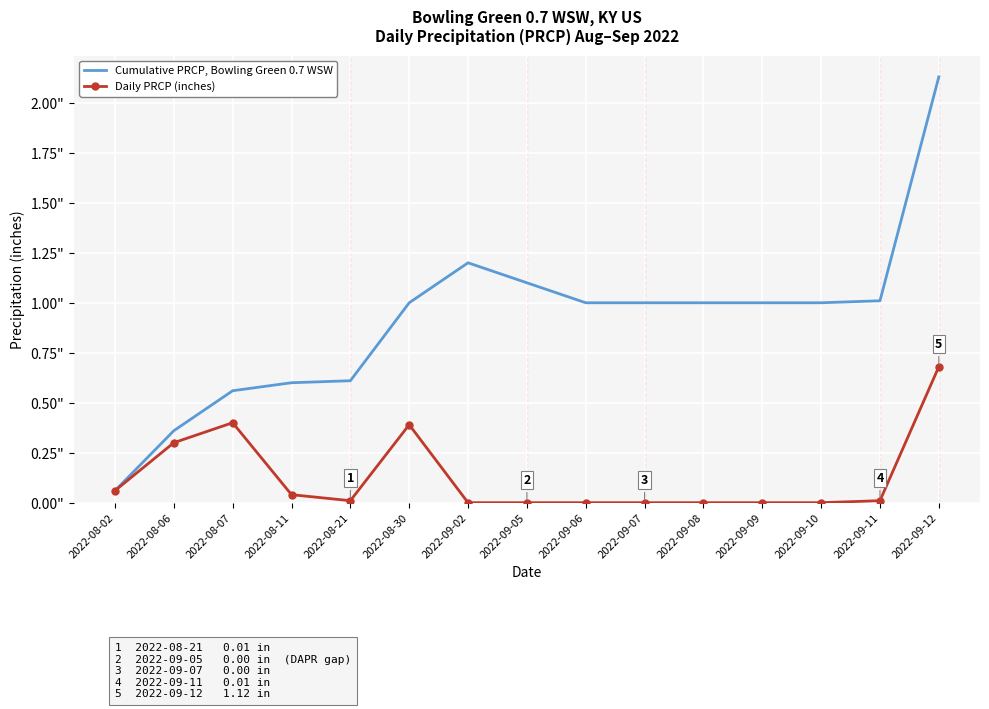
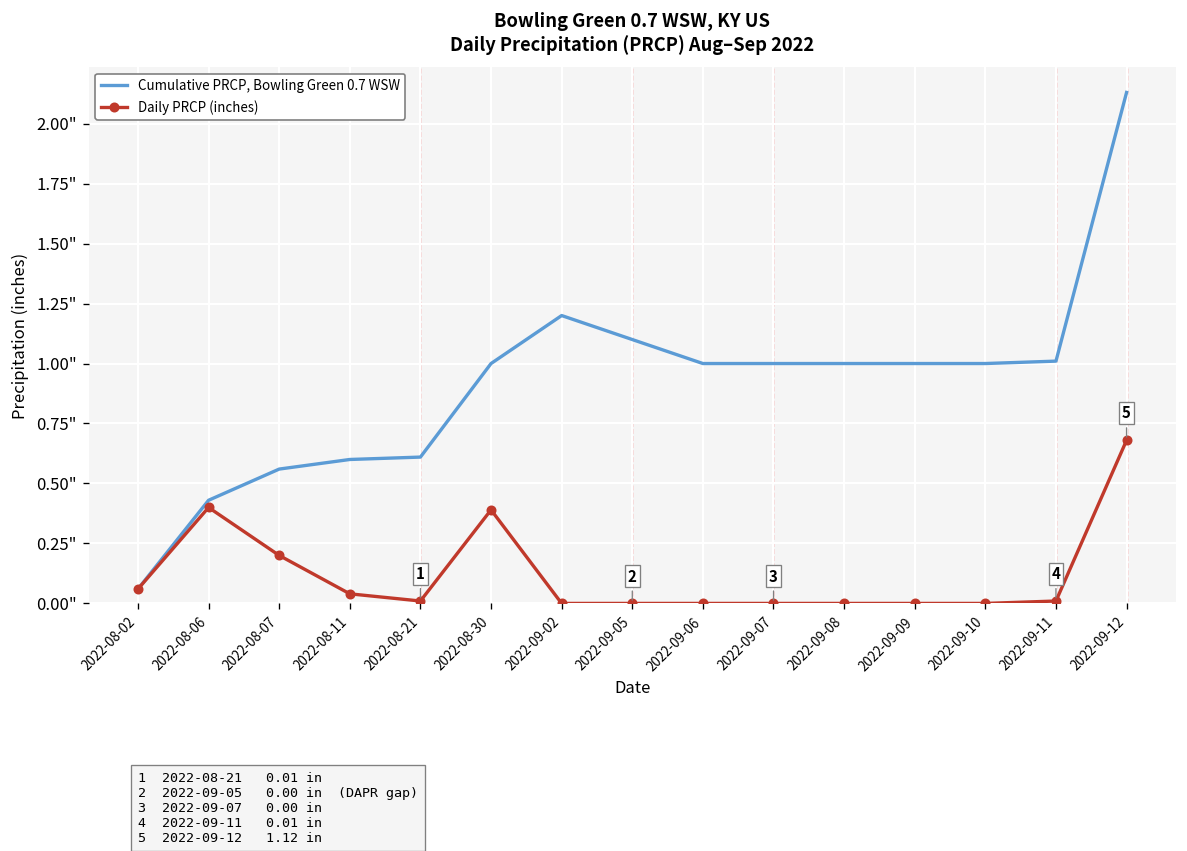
Cumulative PRCP, Bowling Green 0.7 WSW, 2022-08-06: 0.36" -> 0.43"
Daily PRCP (inches), 2022-08-06: 0.3" -> 0.4"
Daily PRCP (inches), 2022-08-07: 0.4" -> 0.2"
